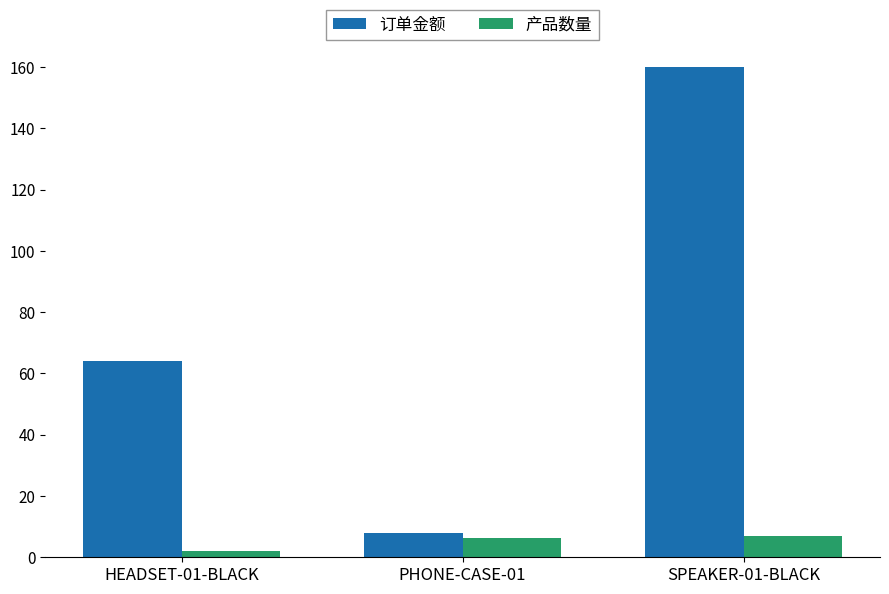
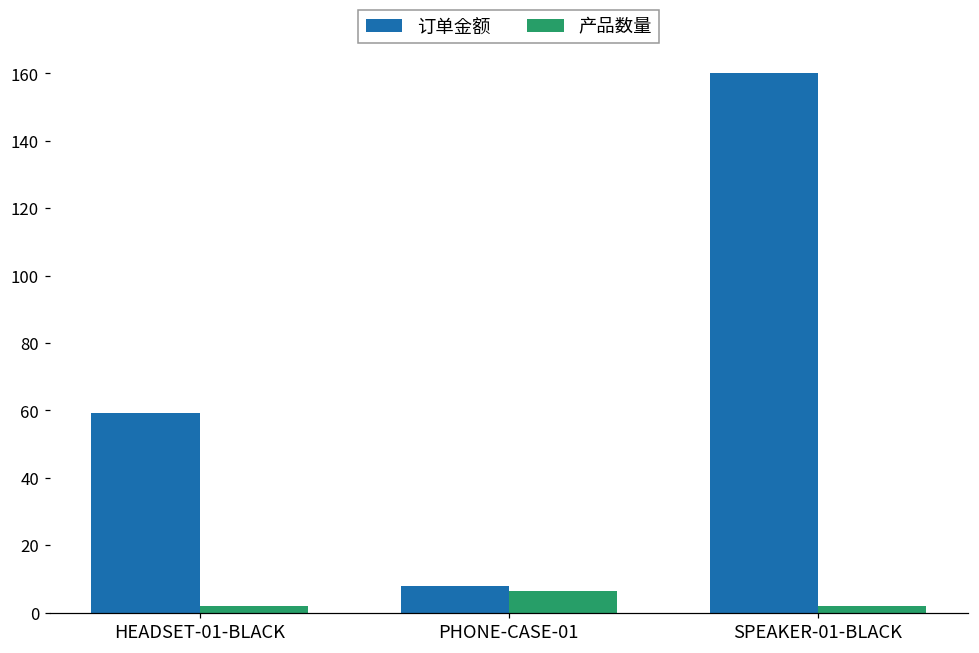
订单金额, HEADSET-01-BLACK: 64 -> 59
产品数量, SPEAKER-01-BLACK: 7 -> 2
